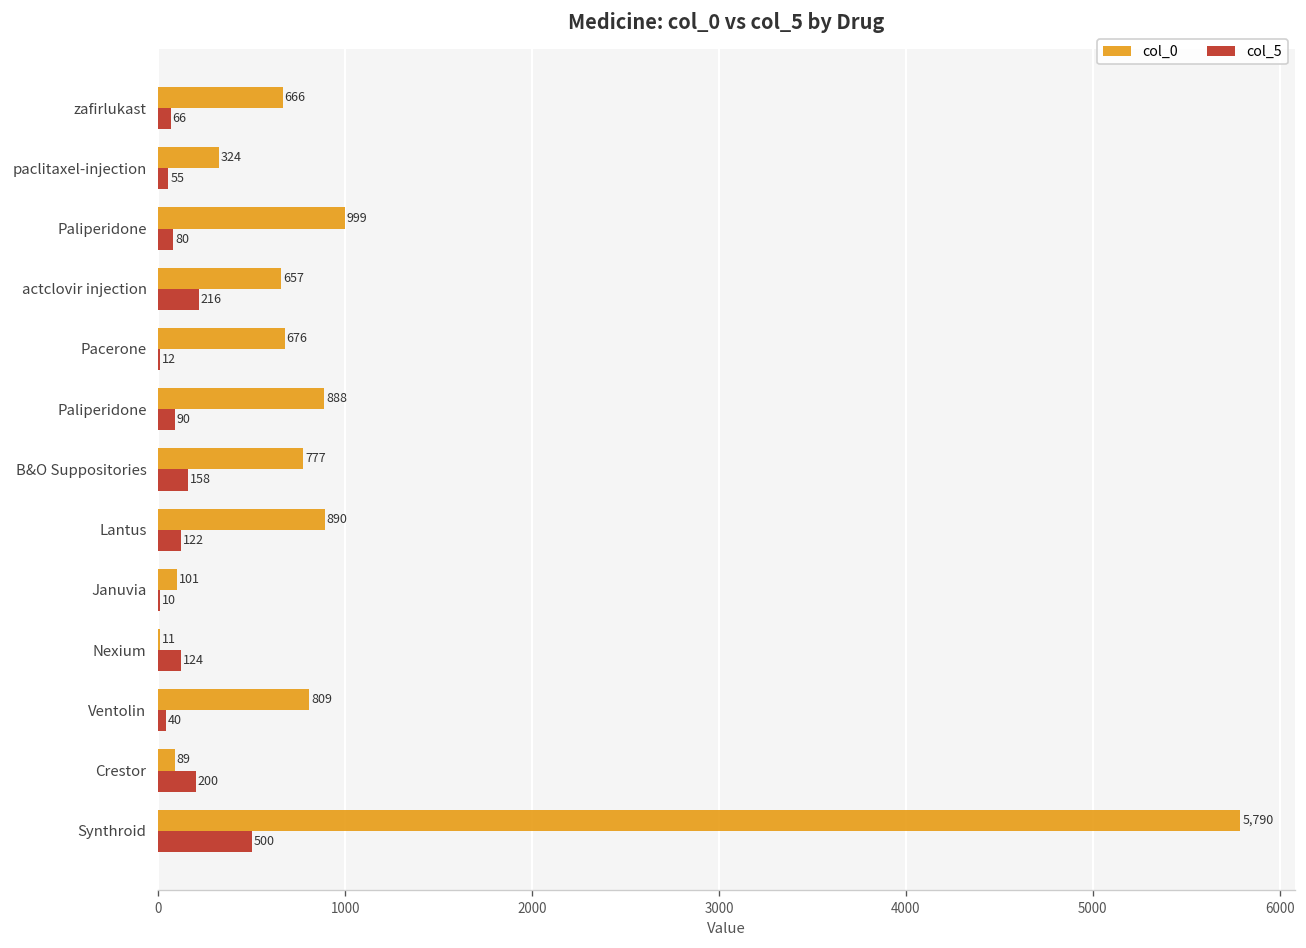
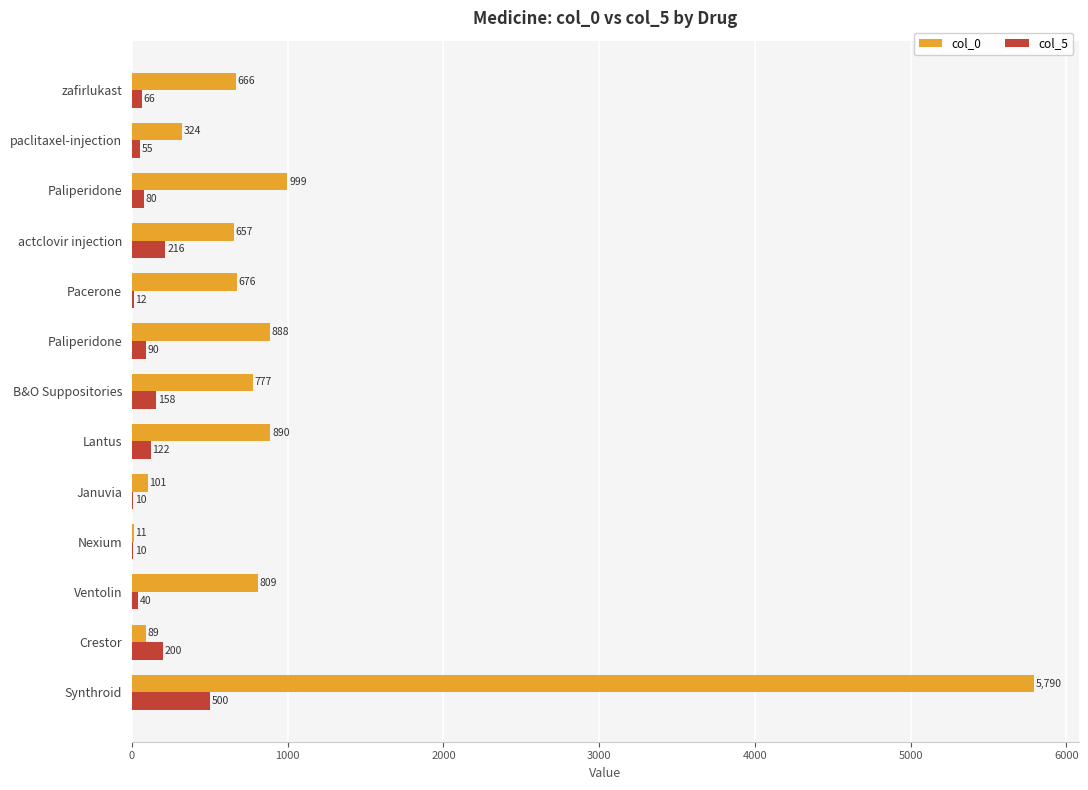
col_5, Nexium: 124 -> 10
